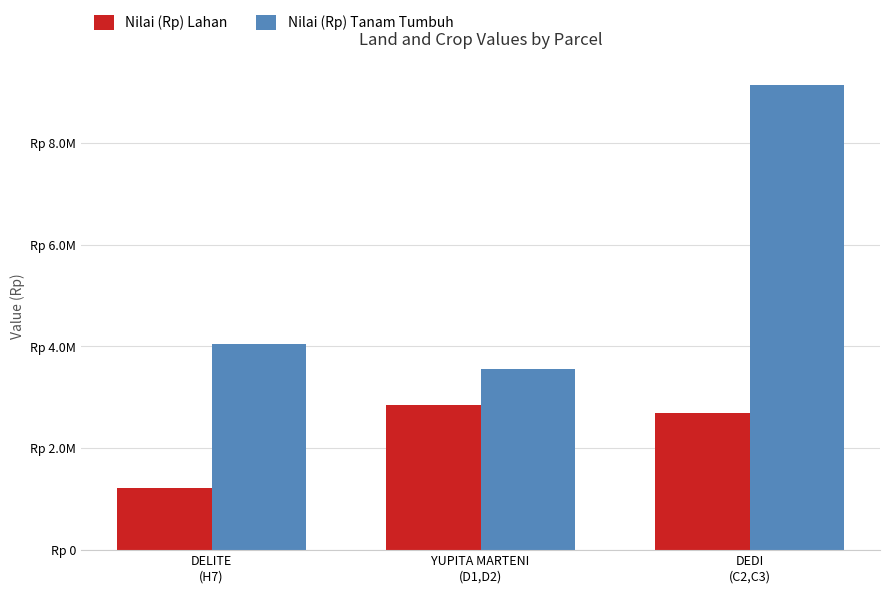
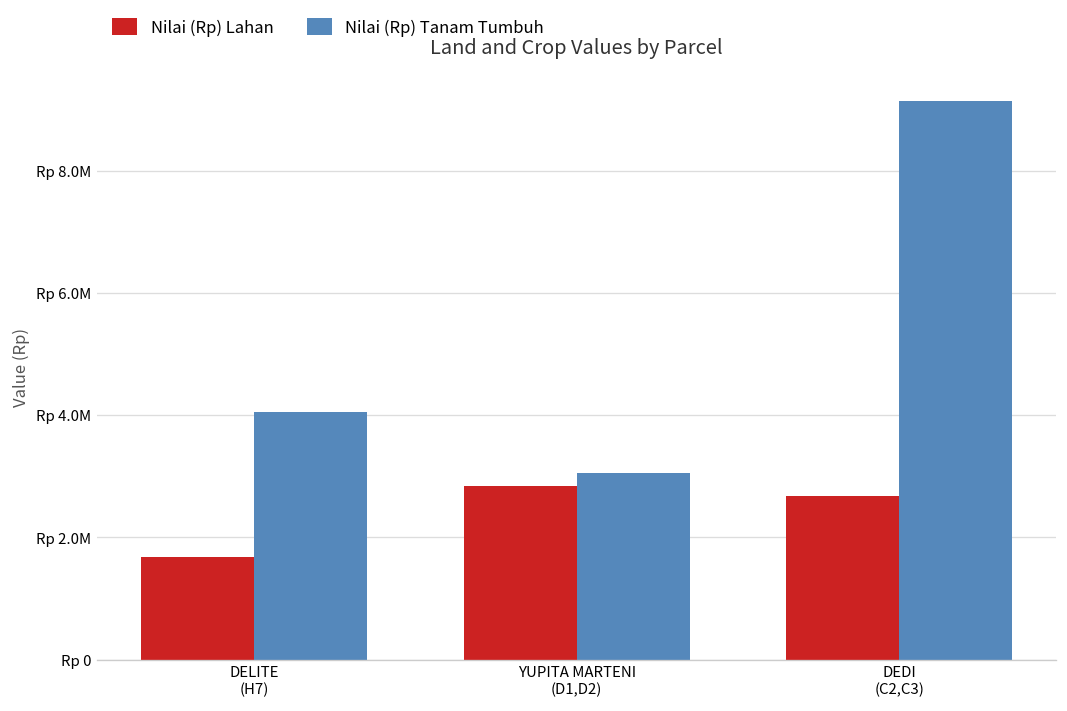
Nilai (Rp) Lahan, DELITE (H7): Rp 1200000 -> Rp 1700000
Nilai (Rp) Tanam Tumbuh, YUPITA MARTENI (D1,D2): Rp 3600000 -> Rp 3100000
